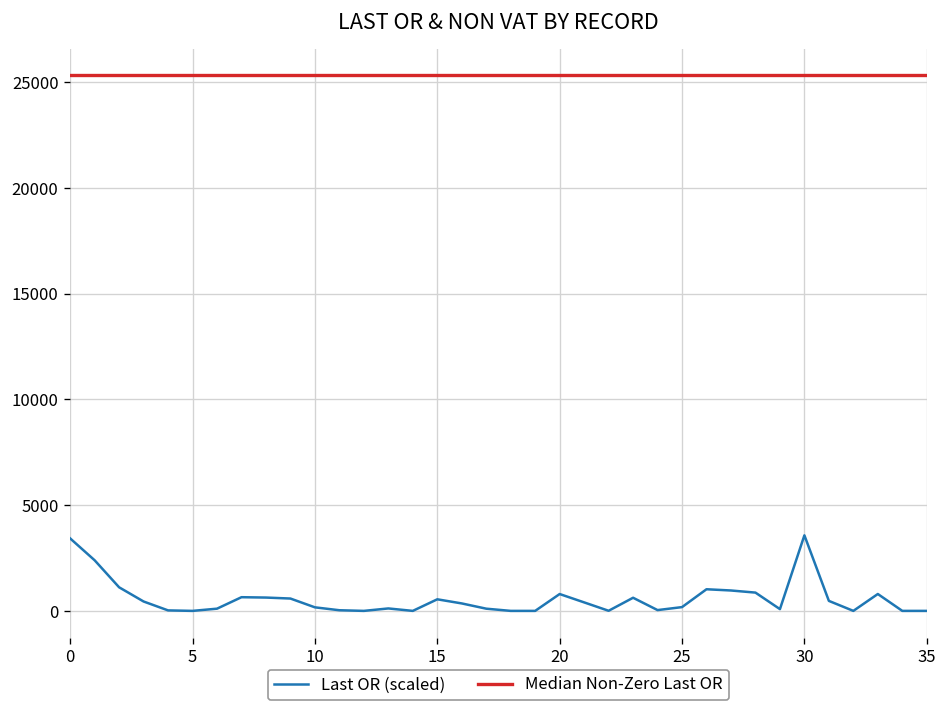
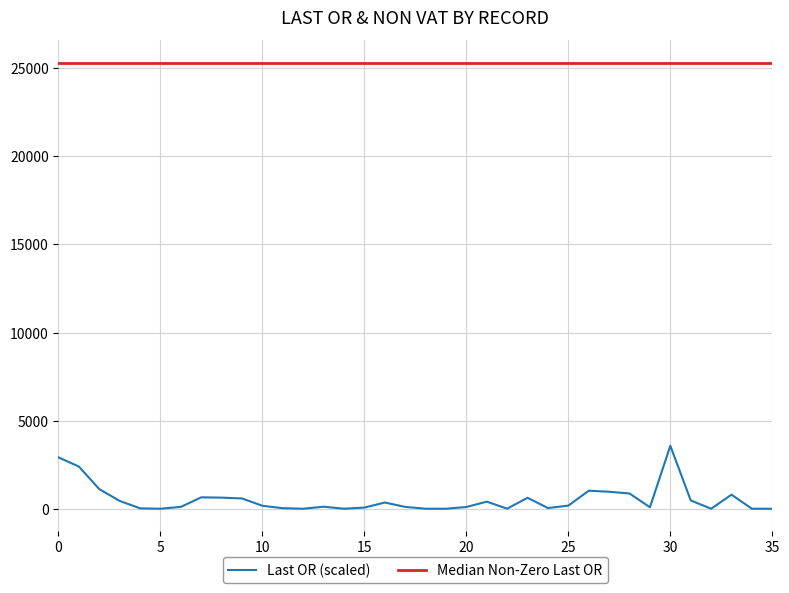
0: 3400 -> 2900
15: 500 -> 100
20: 800 -> 100
